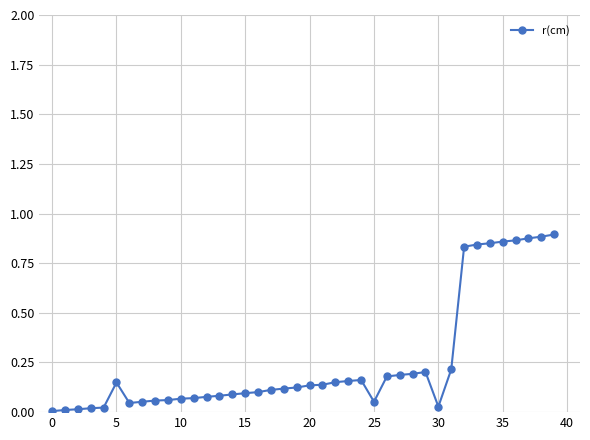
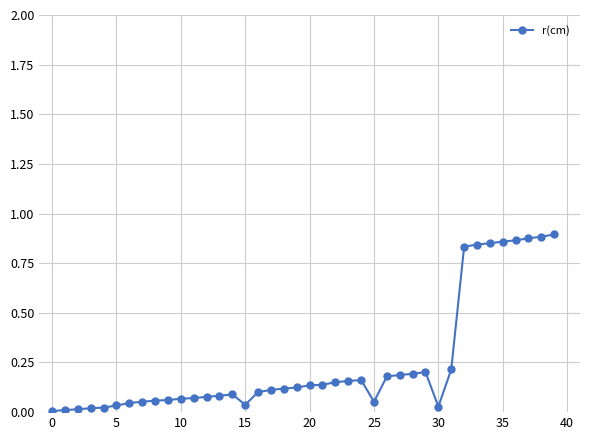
5: 0.15 -> 0.03
15: 0.10 -> 0.04
